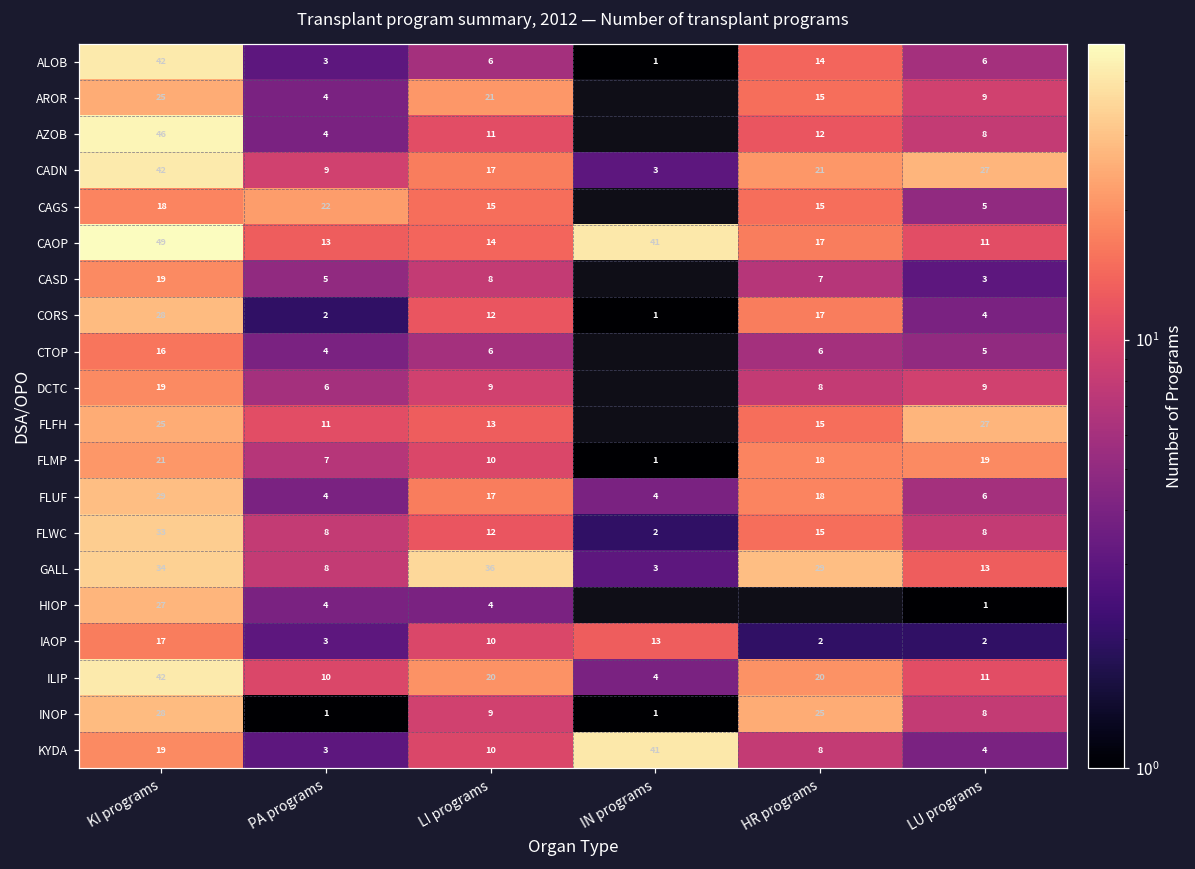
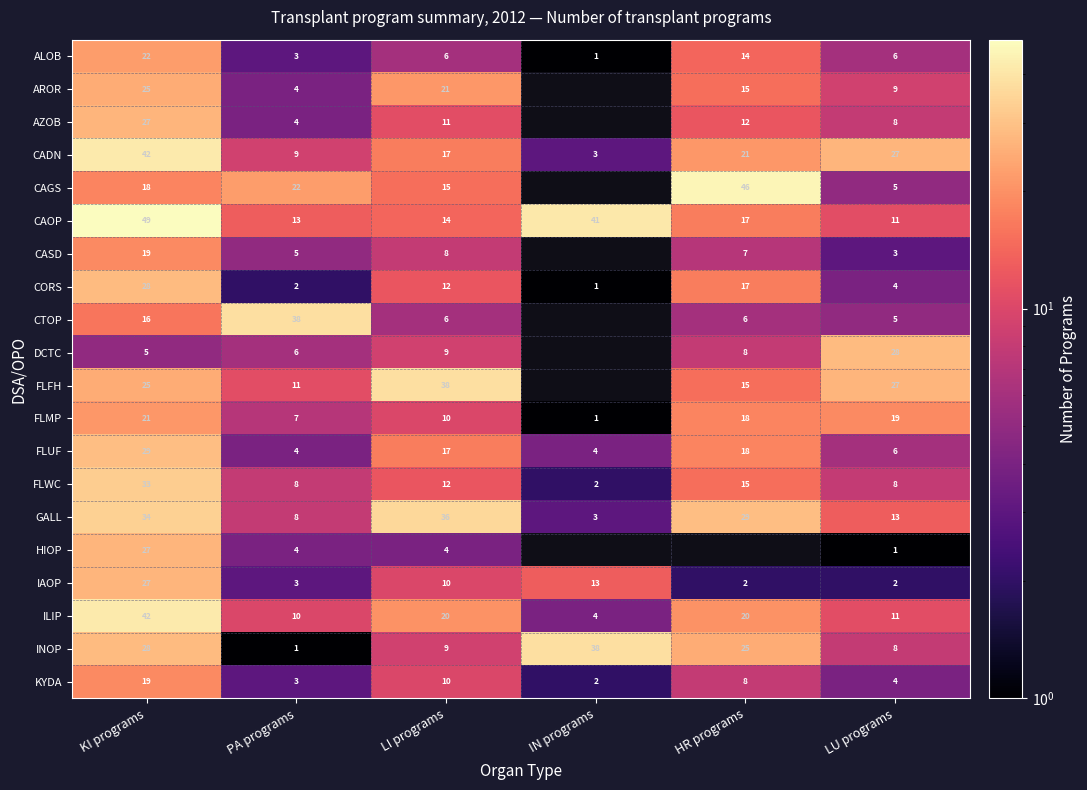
ALOB, KI programs: 42 -> 22
AZOB, KI programs: 46 -> 27
CAGS, HR programs: 15 -> 46
CTOP, PA programs: 4 -> 38
DCTC, KI programs: 19 -> 5
DCTC, LU programs: 9 -> 28
FLFH, LI programs: 13 -> 38
IAOP, KI programs: 17 -> 27
INOP, IN programs: 1 -> 38
KYDA, IN programs: 41 -> 2
